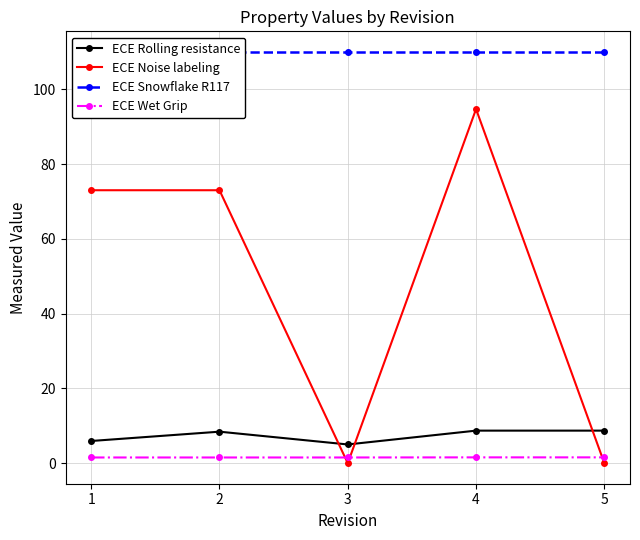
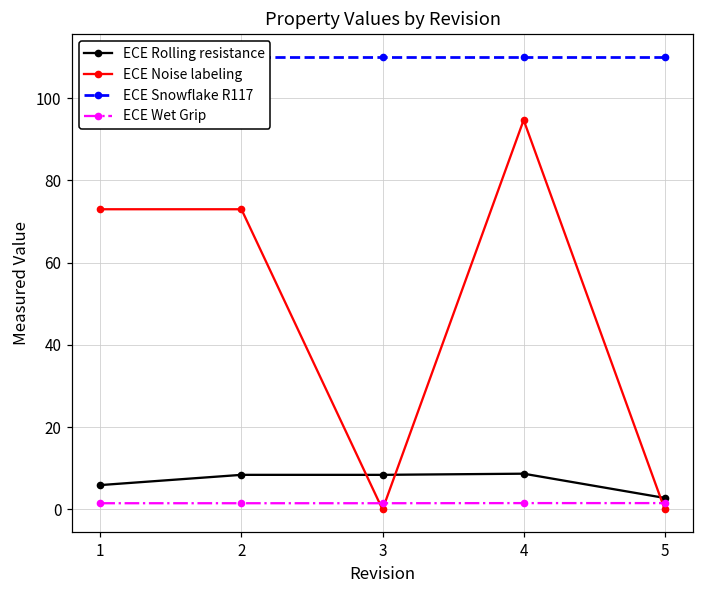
ECE Rolling resistance, 3: 5 -> 8
ECE Rolling resistance, 5: 9 -> 3
